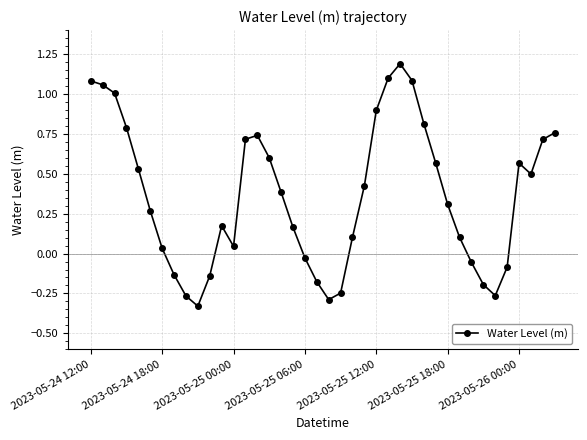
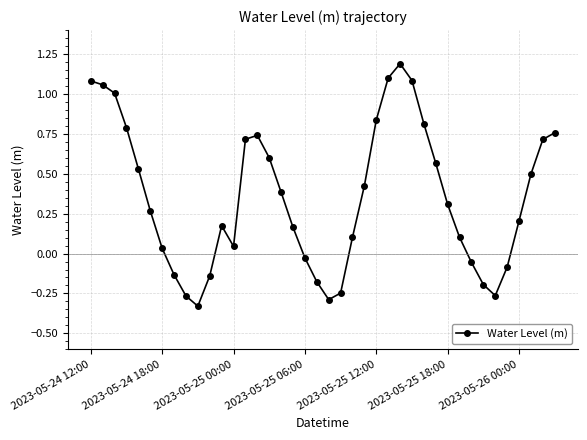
2023-05-25 12:00: 0.90 -> 0.84
2023-05-26 00:00: 0.57 -> 0.21
